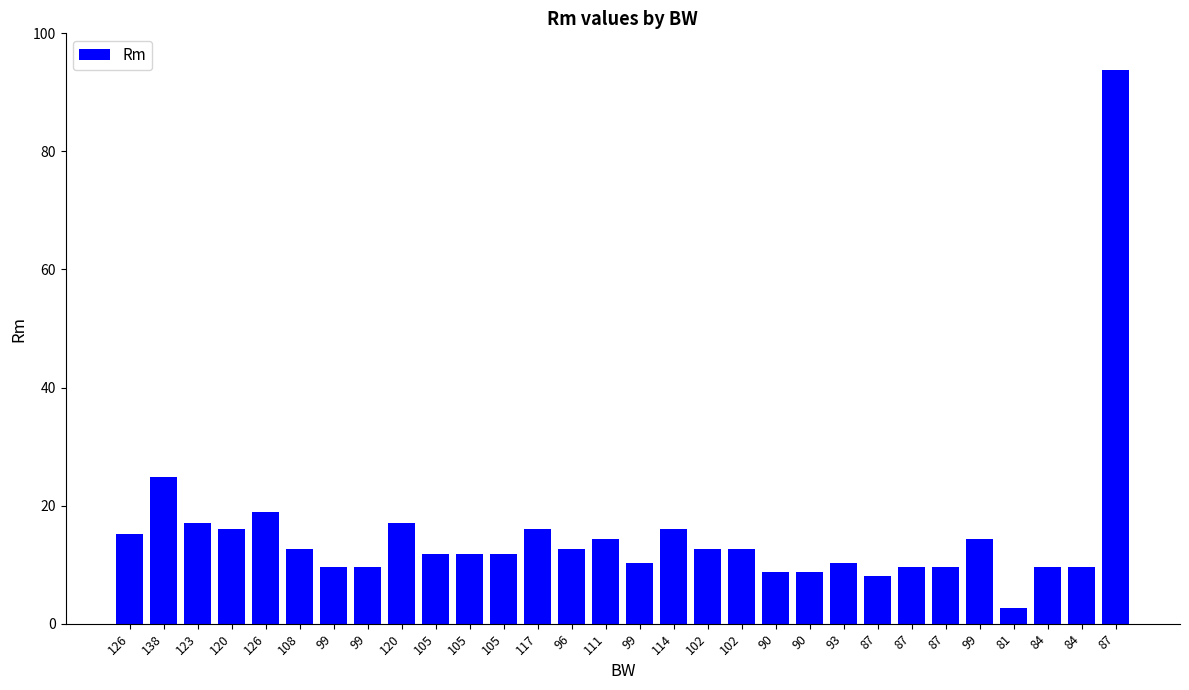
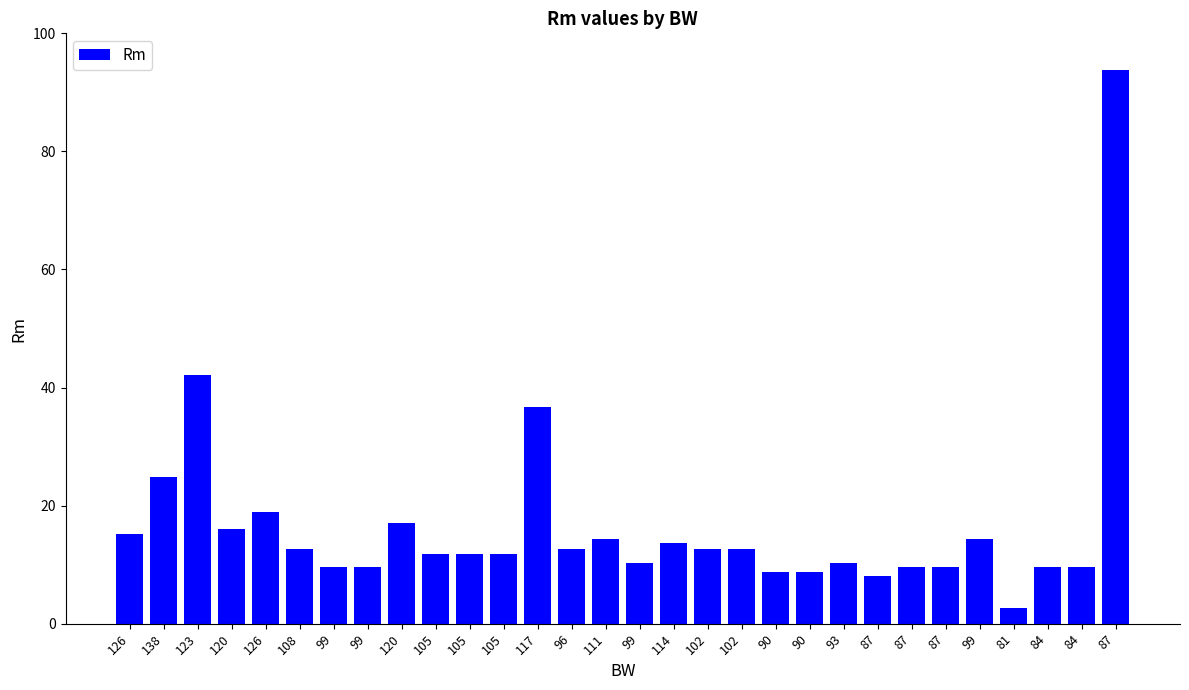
123: 17 -> 42
117: 16 -> 37
114: 16 -> 14
